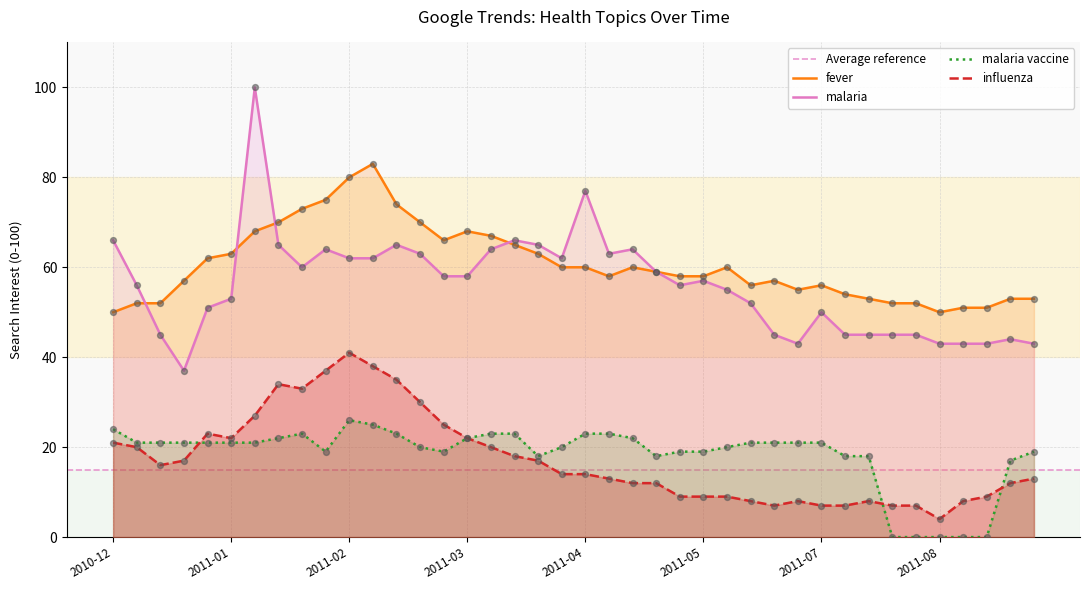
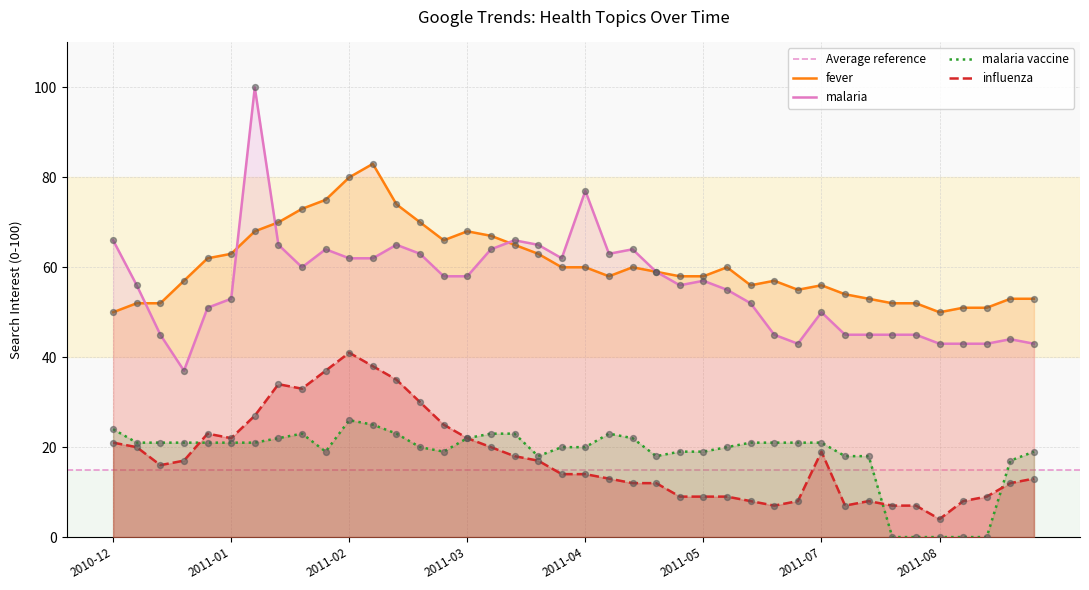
malaria vaccine, 2011-04: 23 -> 20
influenza, 2011-07: 7 -> 19
